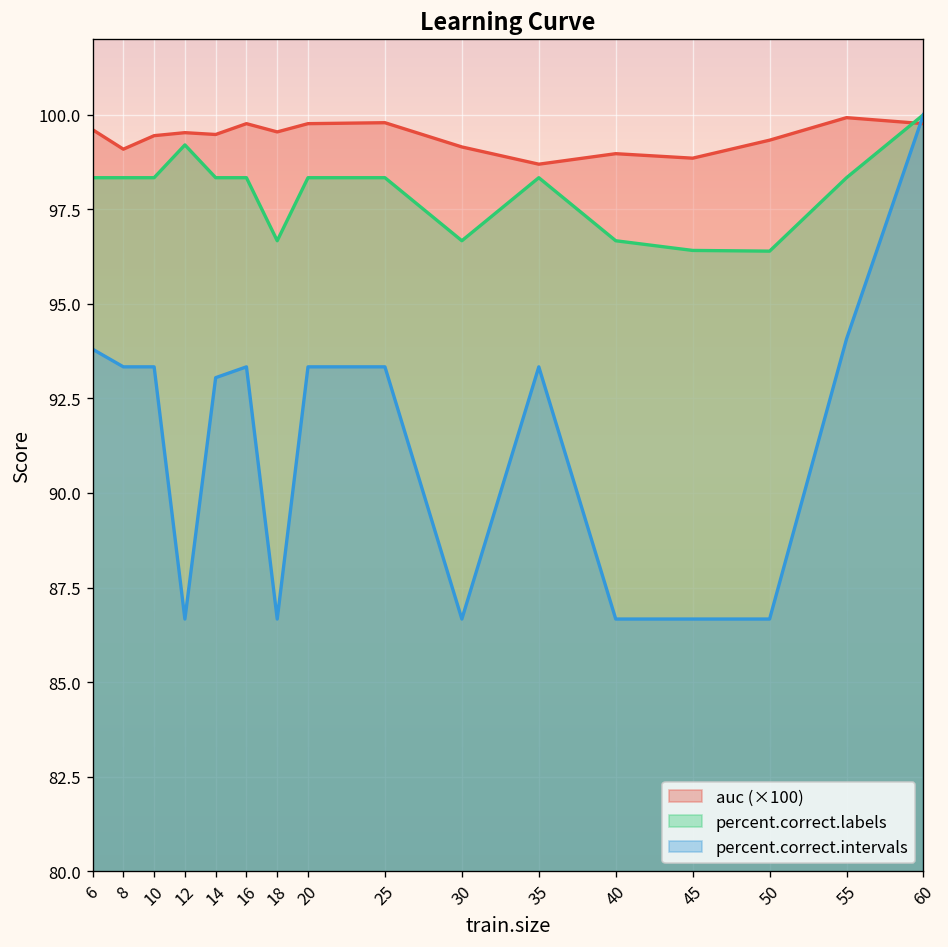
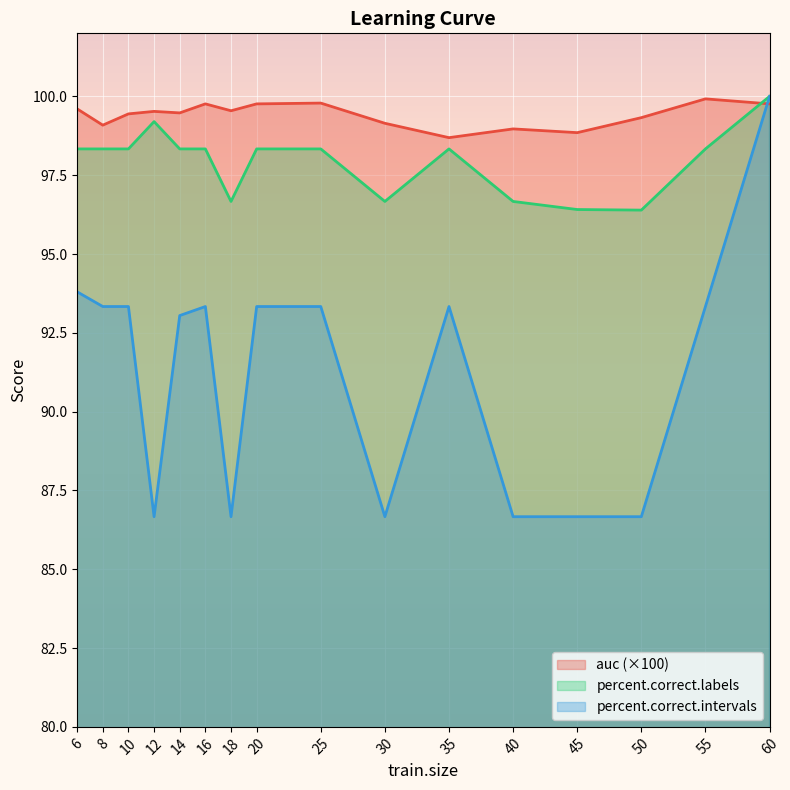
percent.correct.intervals, 55: 94.1 -> 93.3
